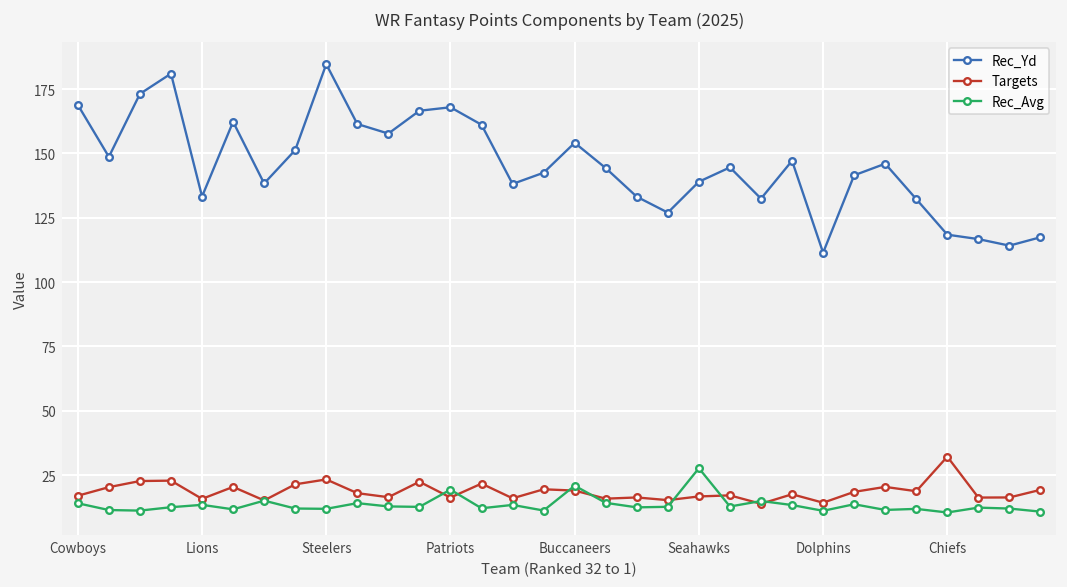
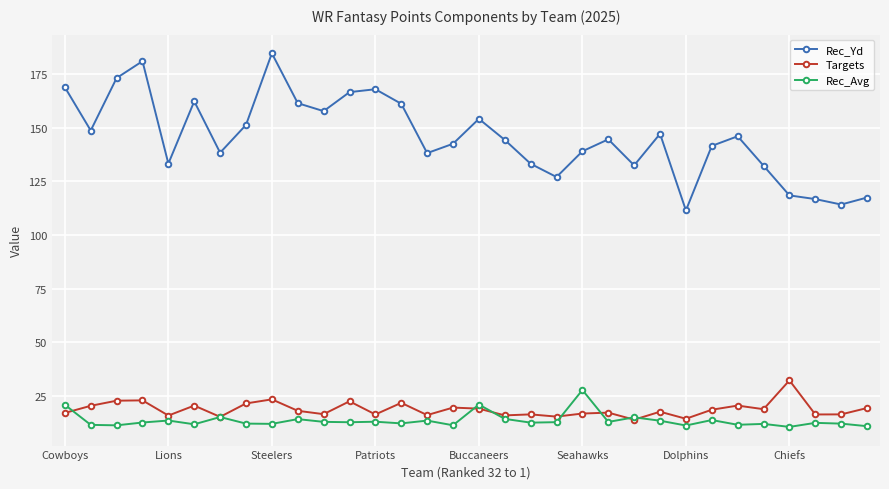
Rec_Avg, Cowboys: 14 -> 21
Rec_Avg, Patriots: 19 -> 13
